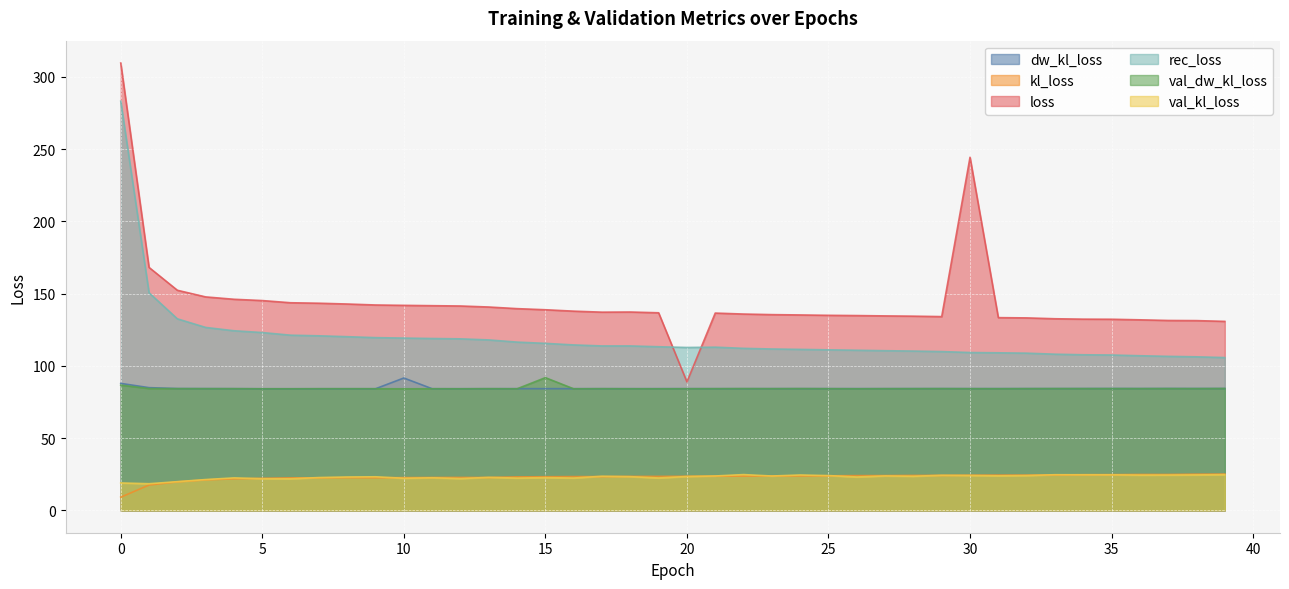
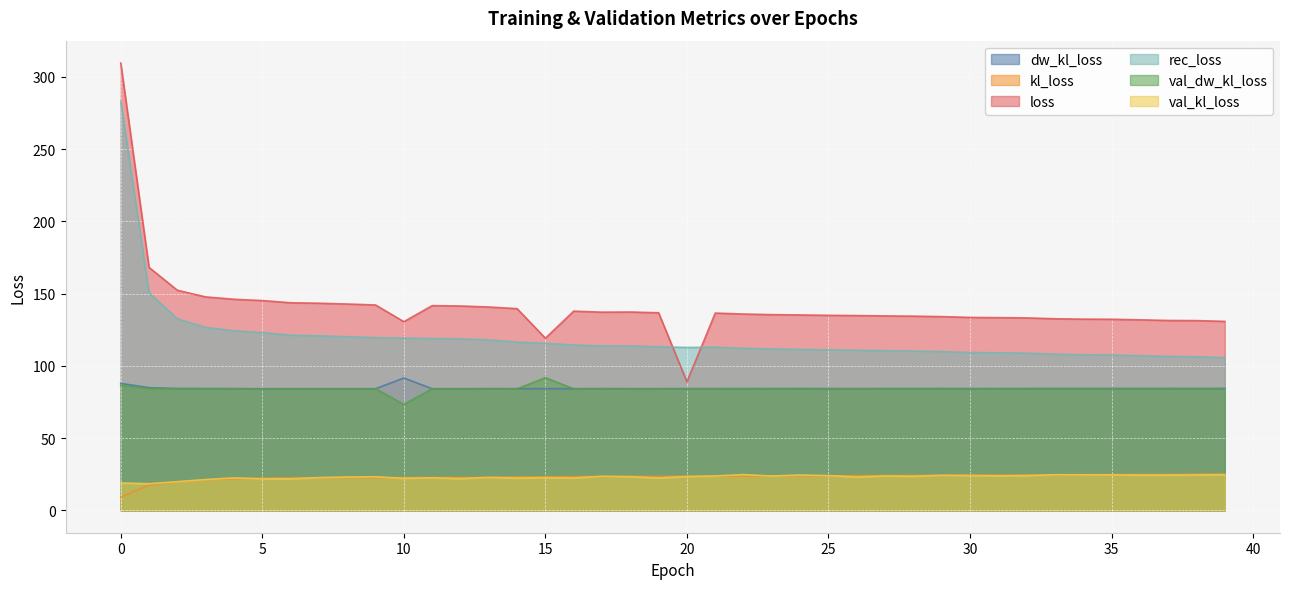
loss, 10: 142 -> 131
val_dw_kl_loss, 10: 84 -> 73
loss, 15: 139 -> 119
loss, 30: 244 -> 134
